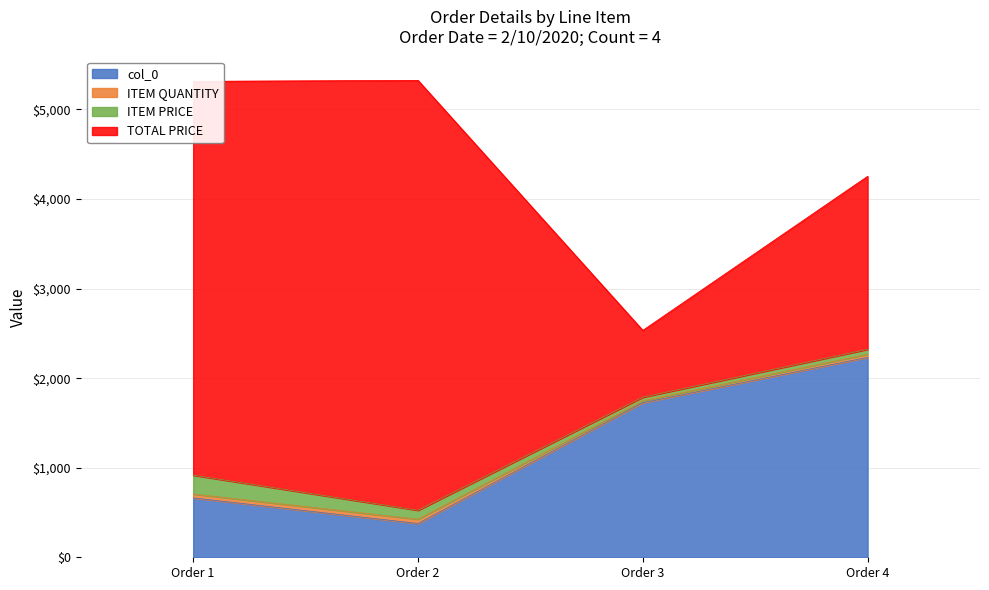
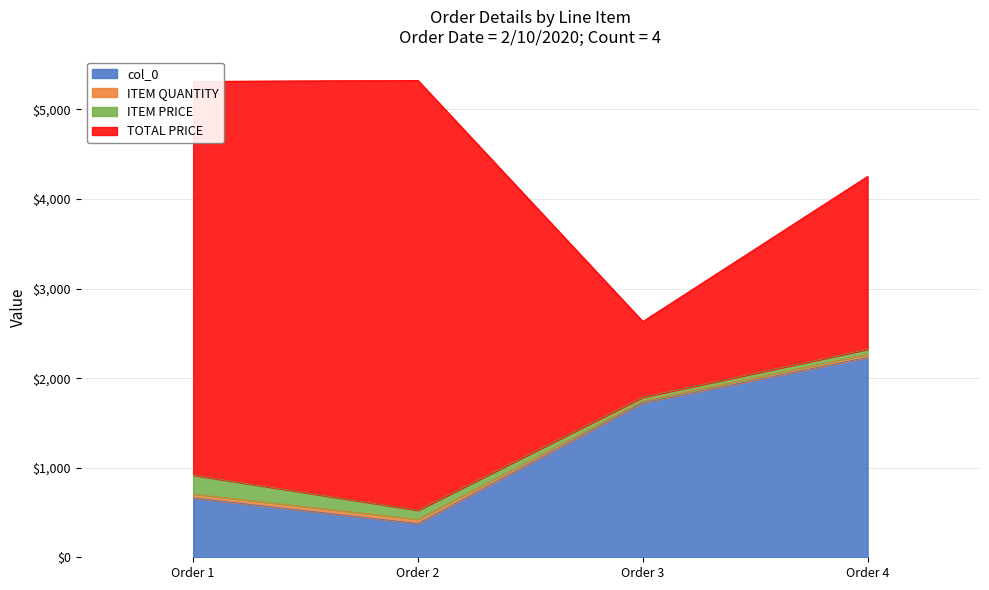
TOTAL PRICE, Order 3: $700 -> $800
